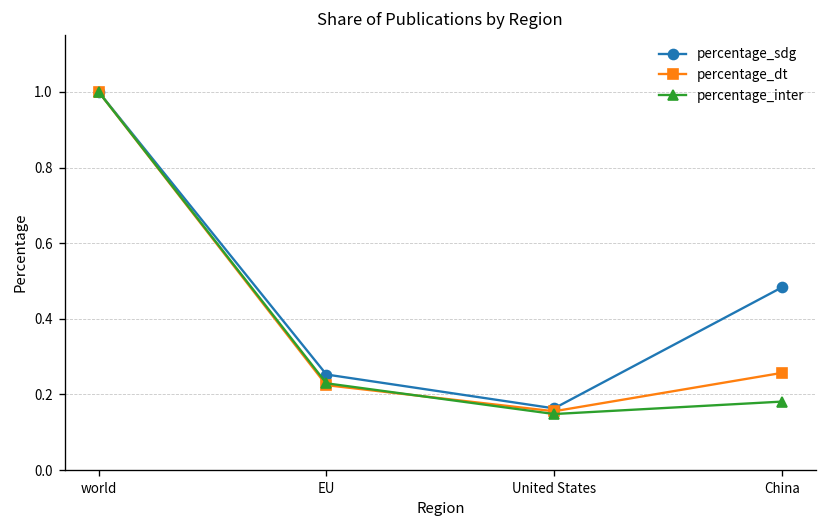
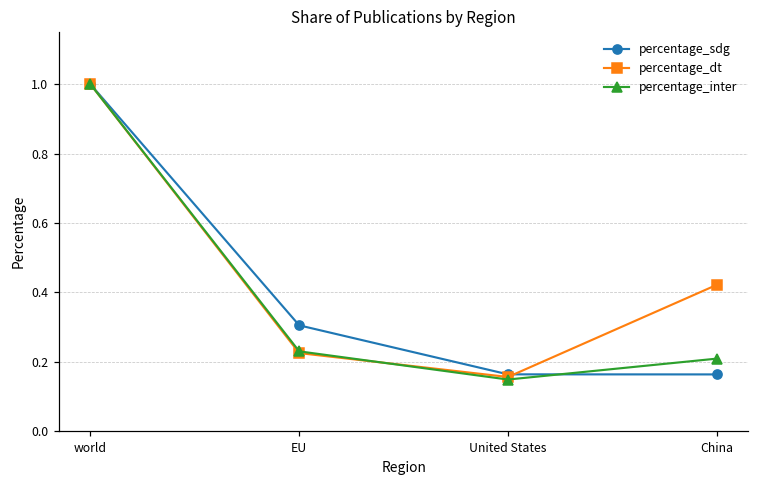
percentage_sdg, EU: 0.25 -> 0.30
percentage_sdg, China: 0.48 -> 0.16
percentage_dt, China: 0.26 -> 0.42
percentage_inter, China: 0.18 -> 0.21
